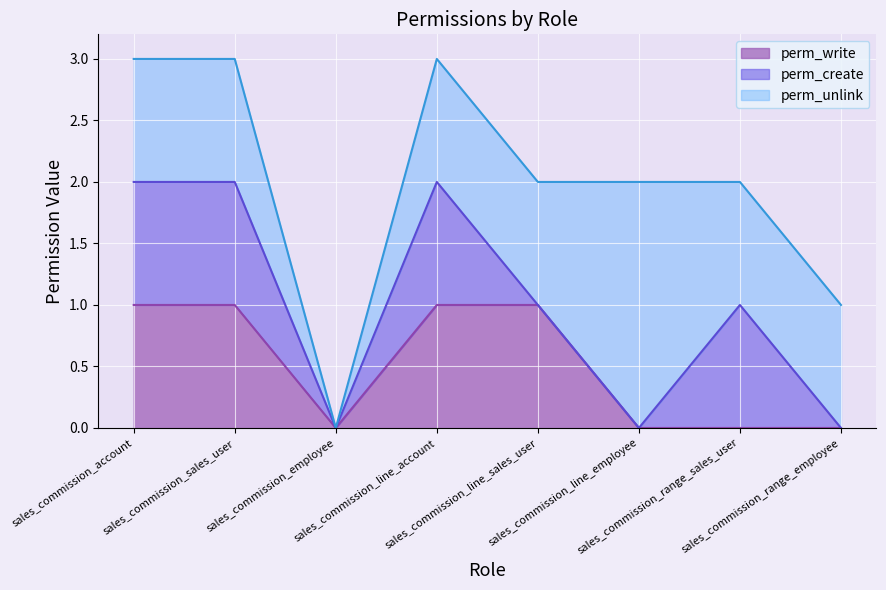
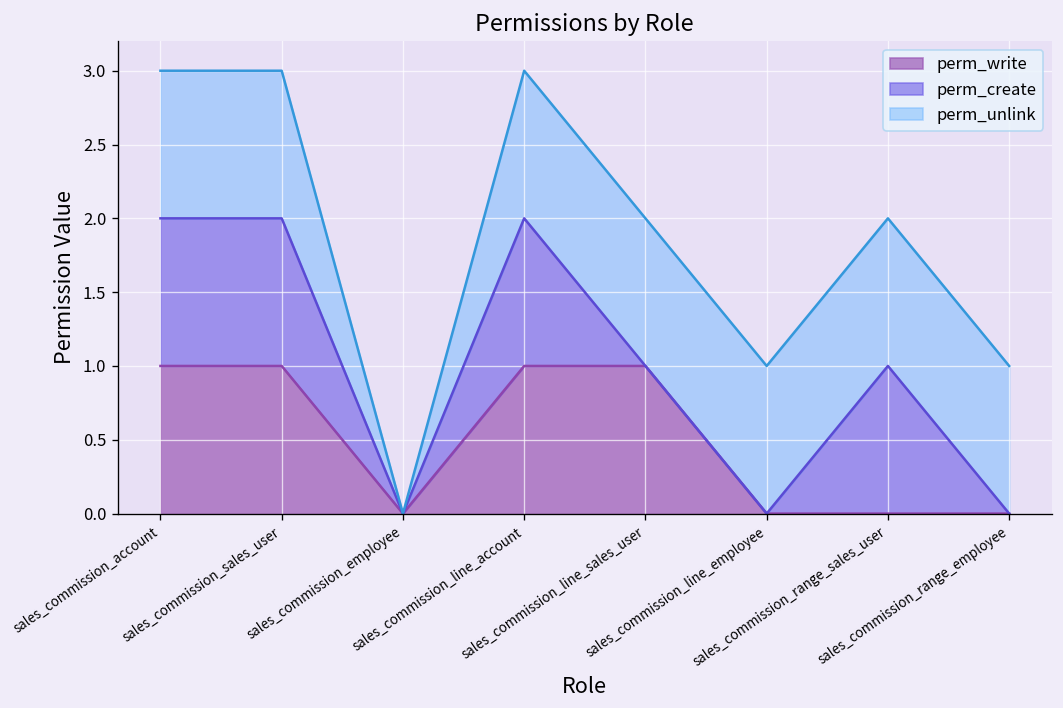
perm_unlink, sales_commission_line_employee: 2 -> 1
